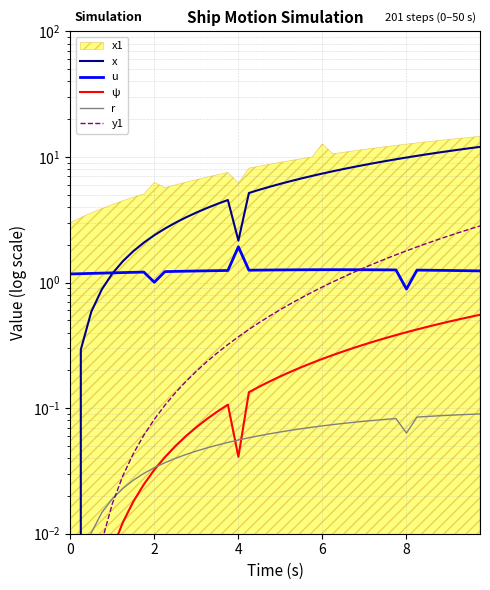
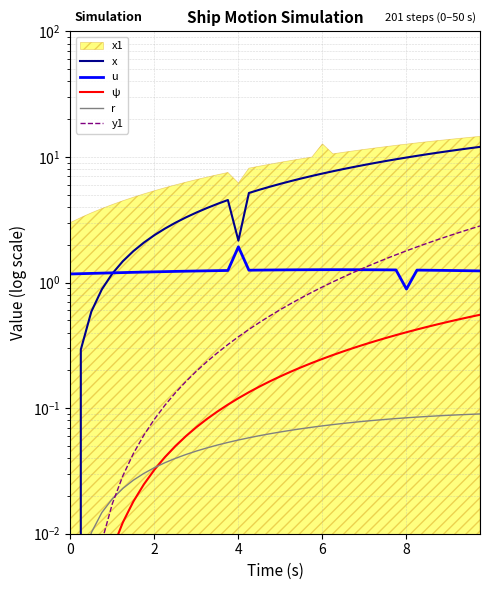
x1, 2: 6 -> 5.4
u, 2: 1.0 -> 1.2
ψ, 4: 0.041 -> 0.12
r, 8: 0.06 -> 0.08
